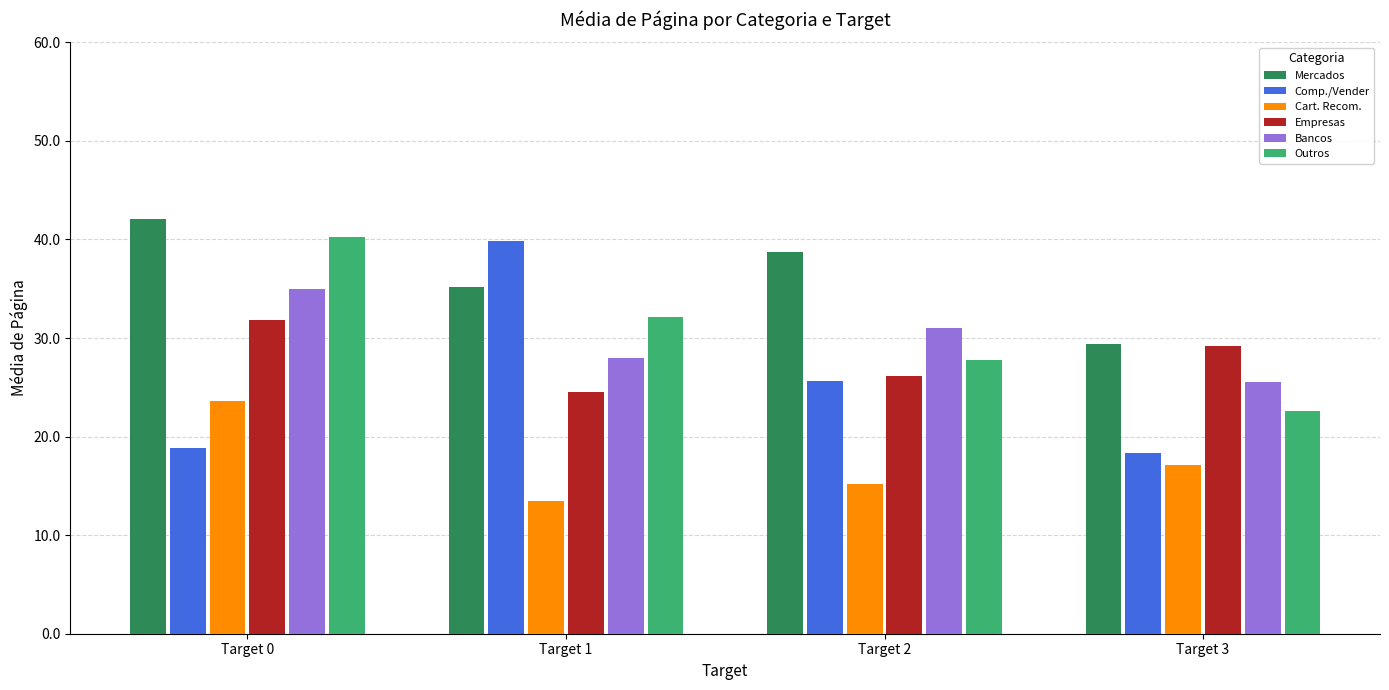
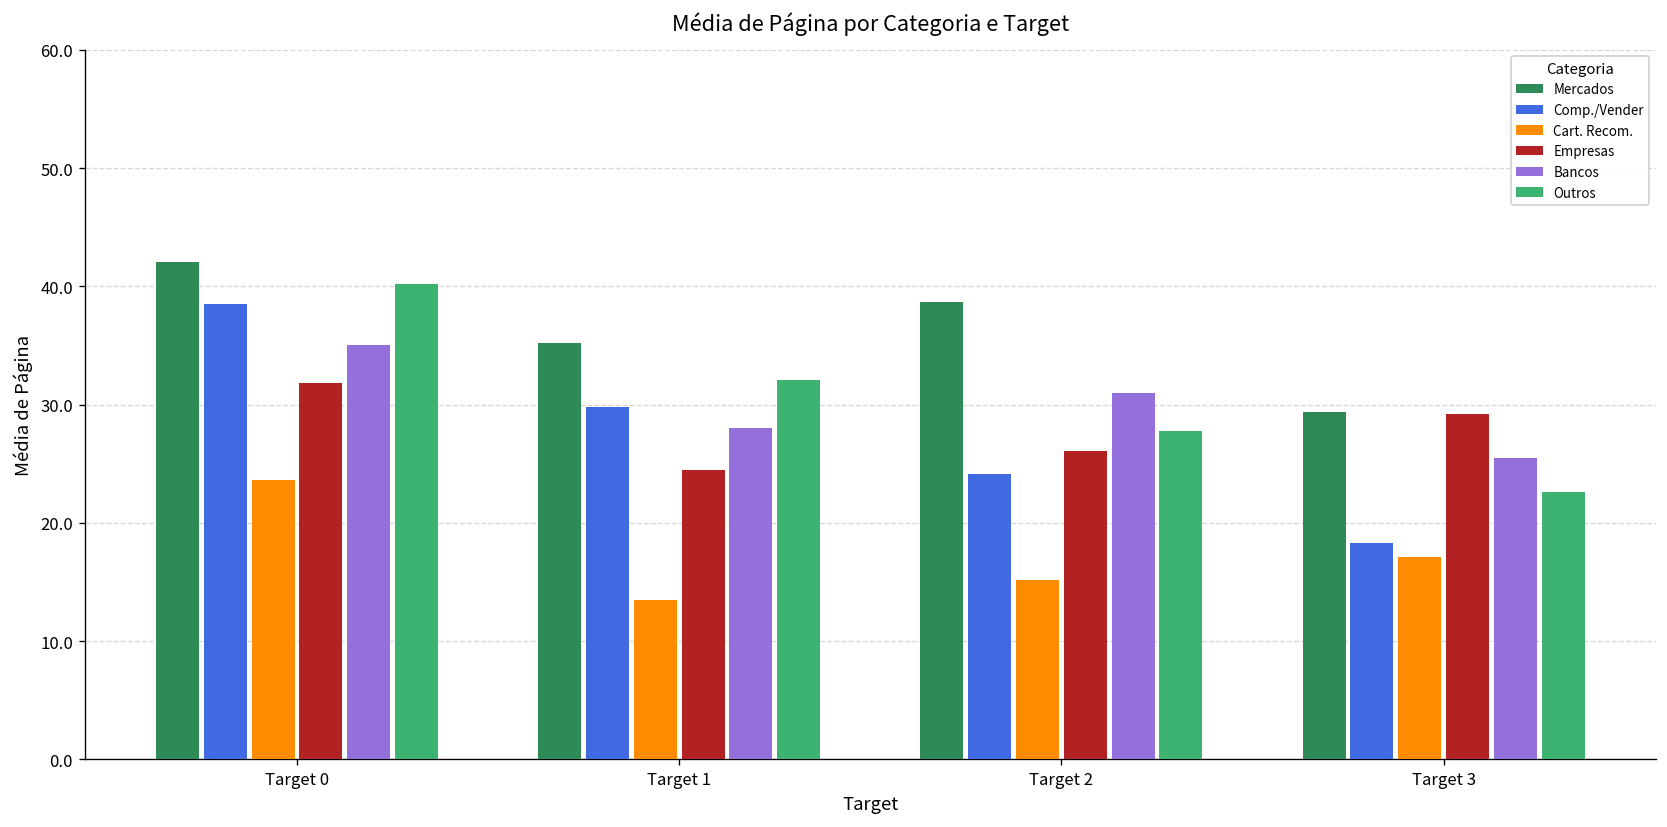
Comp./Vender, Target 0: 19 -> 39
Comp./Vender, Target 1: 40 -> 30
Comp./Vender, Target 2: 26 -> 24
